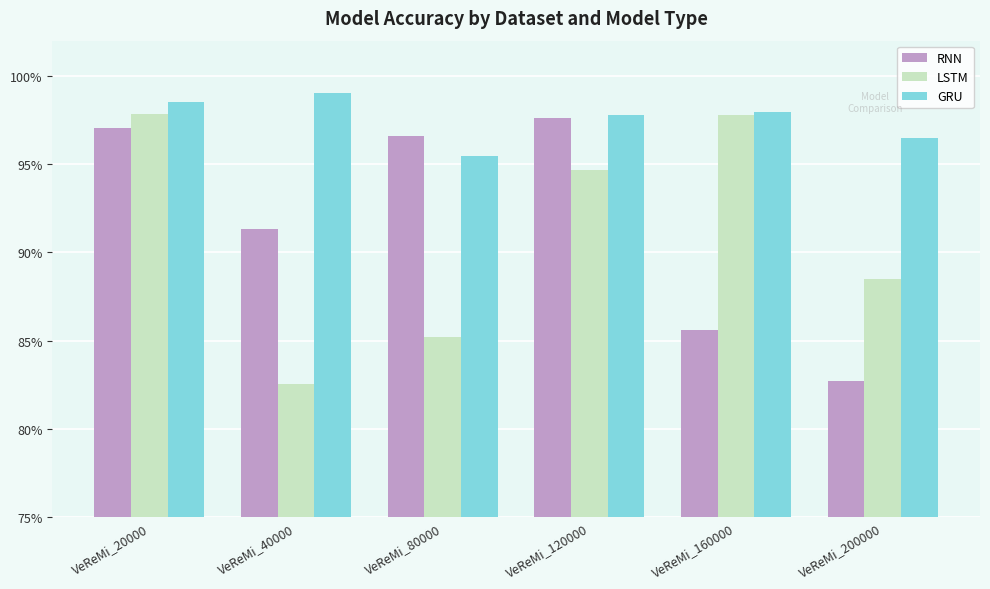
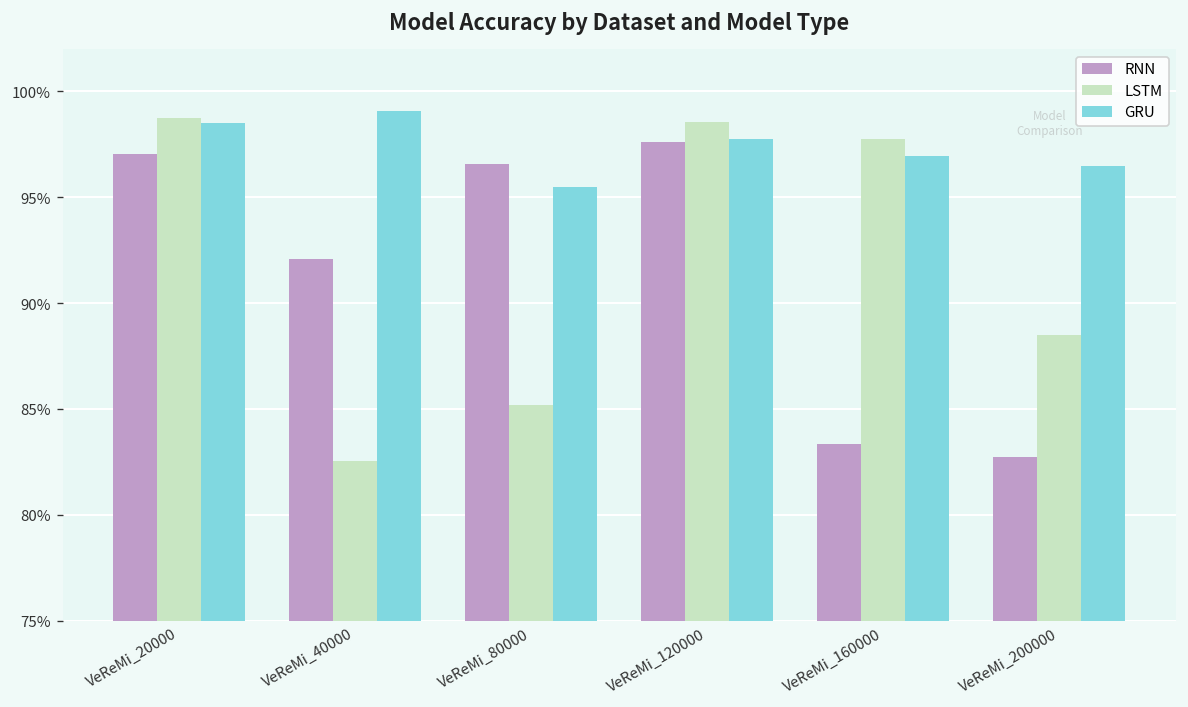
LSTM, VeReMi_20000: 97.9% -> 98.7%
RNN, VeReMi_40000: 91.3% -> 92.1%
LSTM, VeReMi_120000: 94.7% -> 98.6%
RNN, VeReMi_160000: 85.6% -> 83.4%
GRU, VeReMi_160000: 98.0% -> 97.0%
